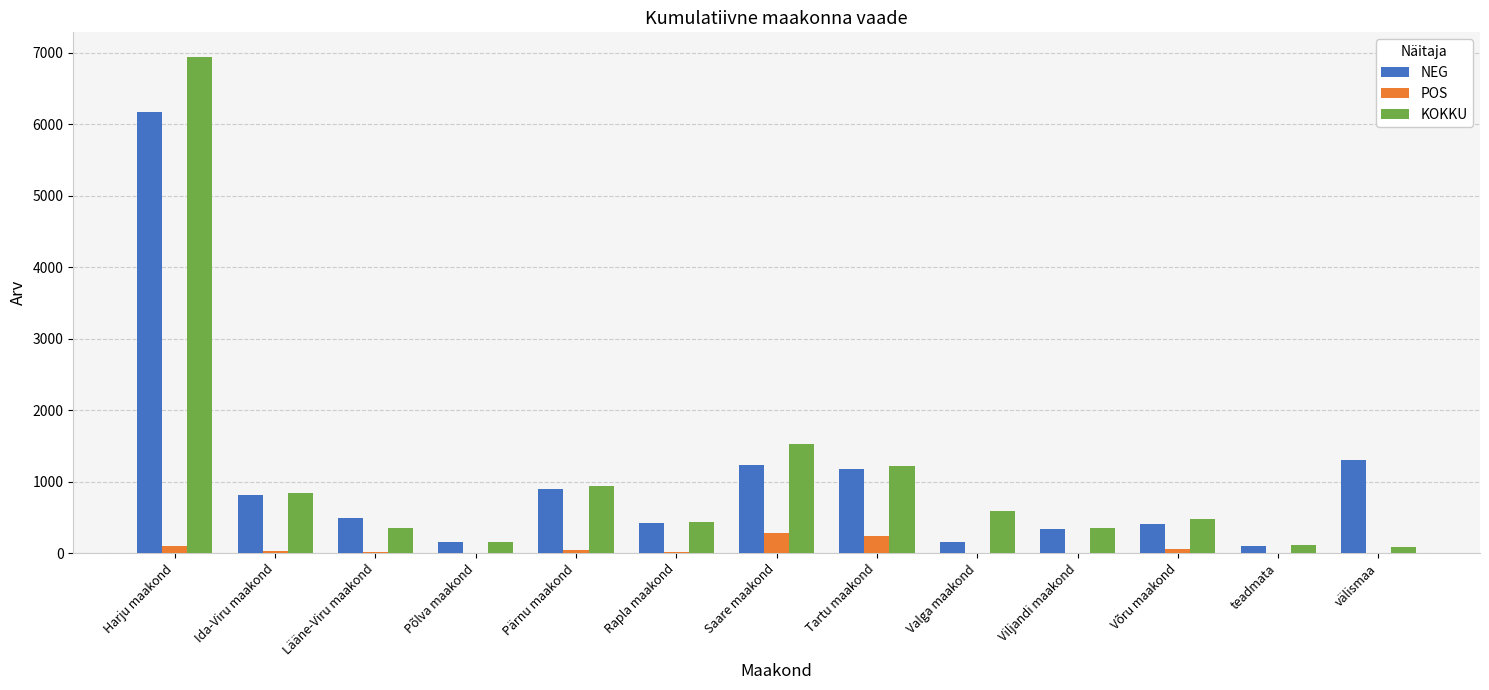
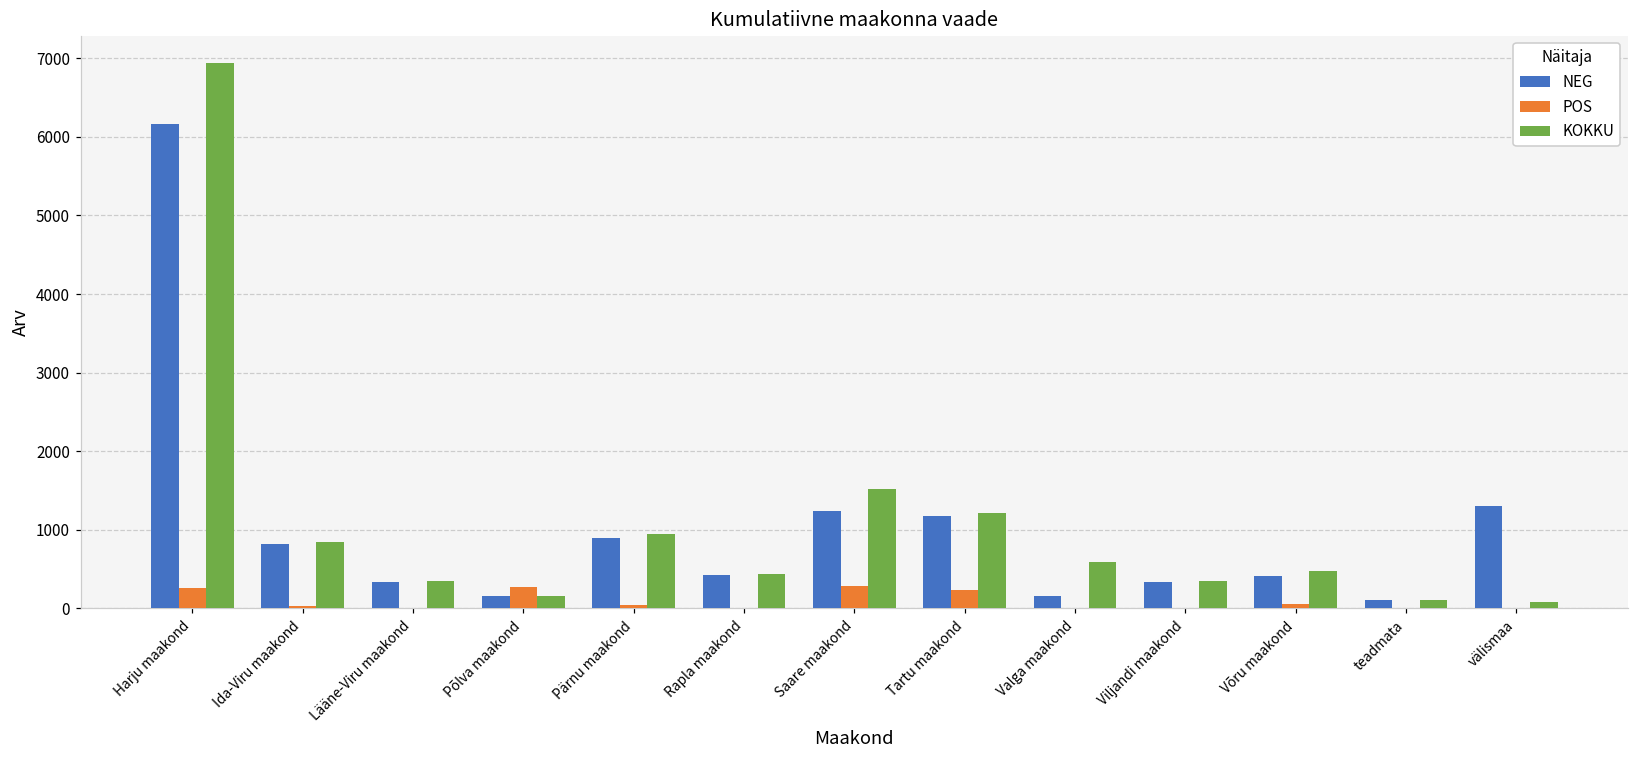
POS, Harju maakond: 100 -> 300
NEG, Lääne-Viru maakond: 500 -> 300
POS, Põlva maakond: 0 -> 300
